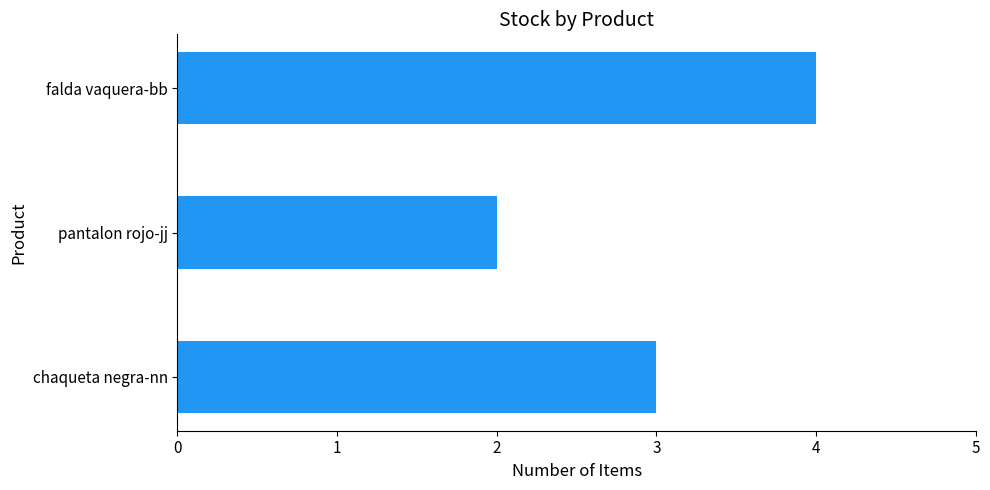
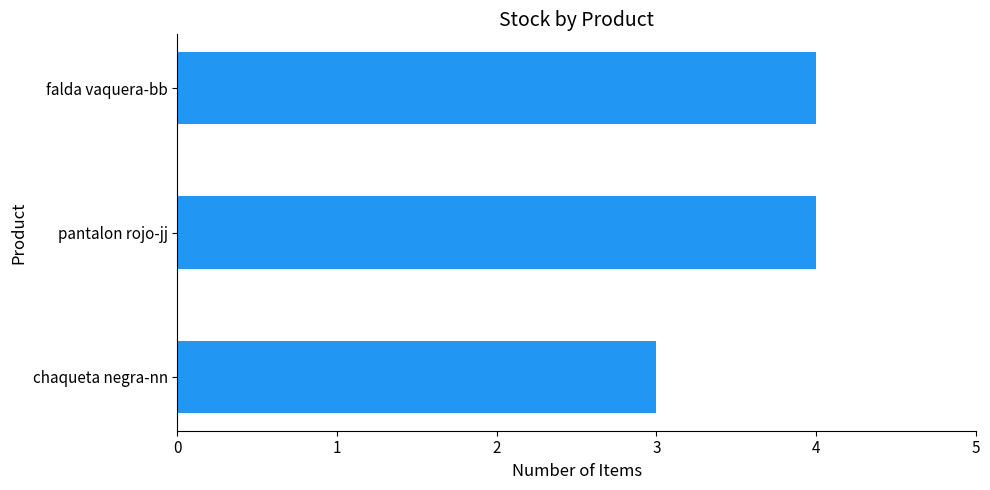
pantalon rojo-jj: 2 -> 4
